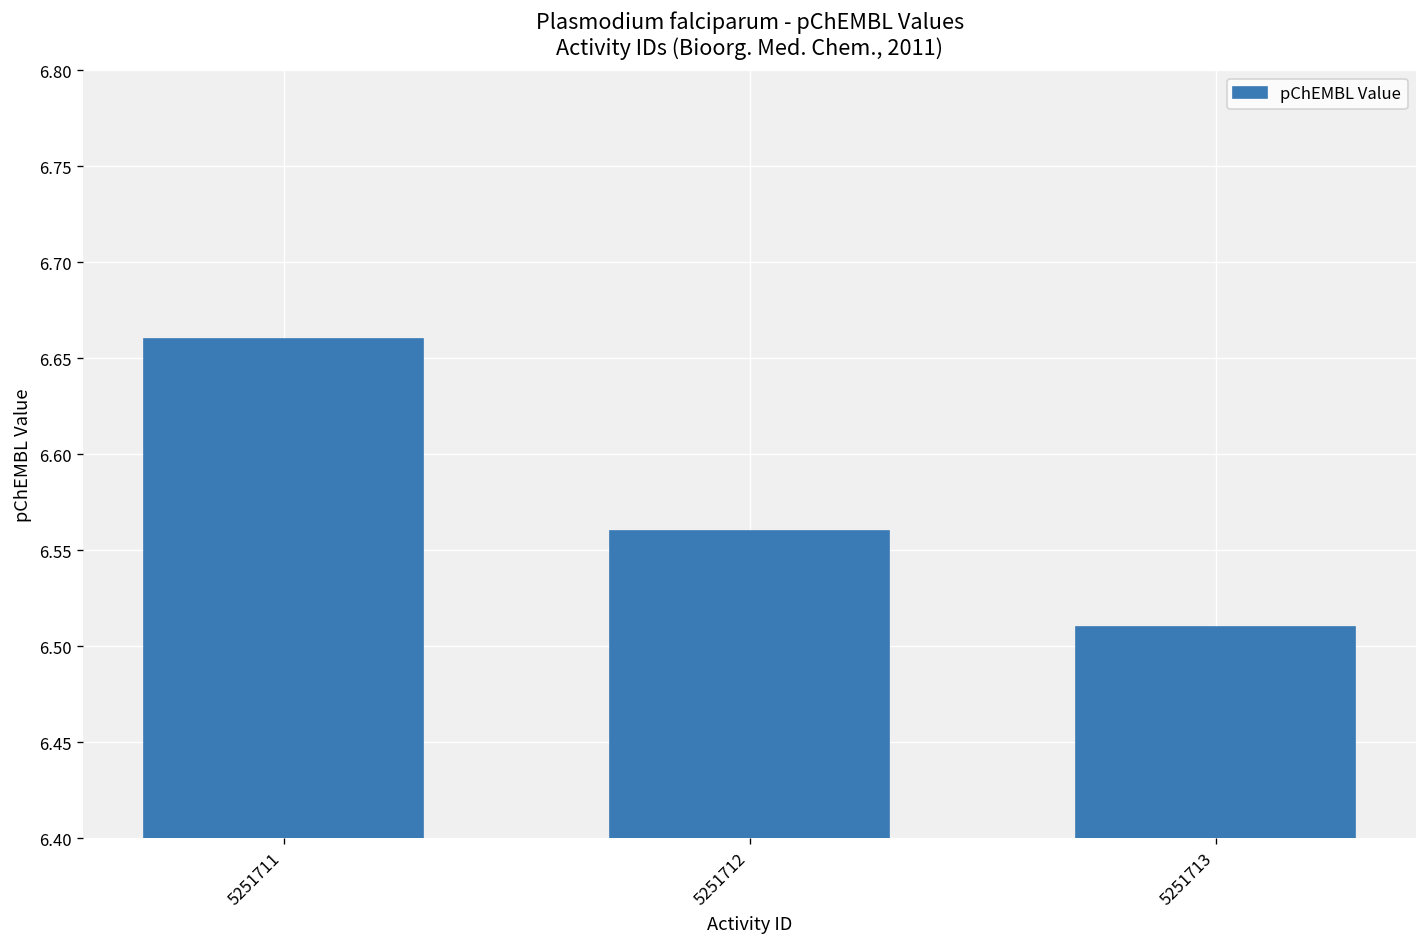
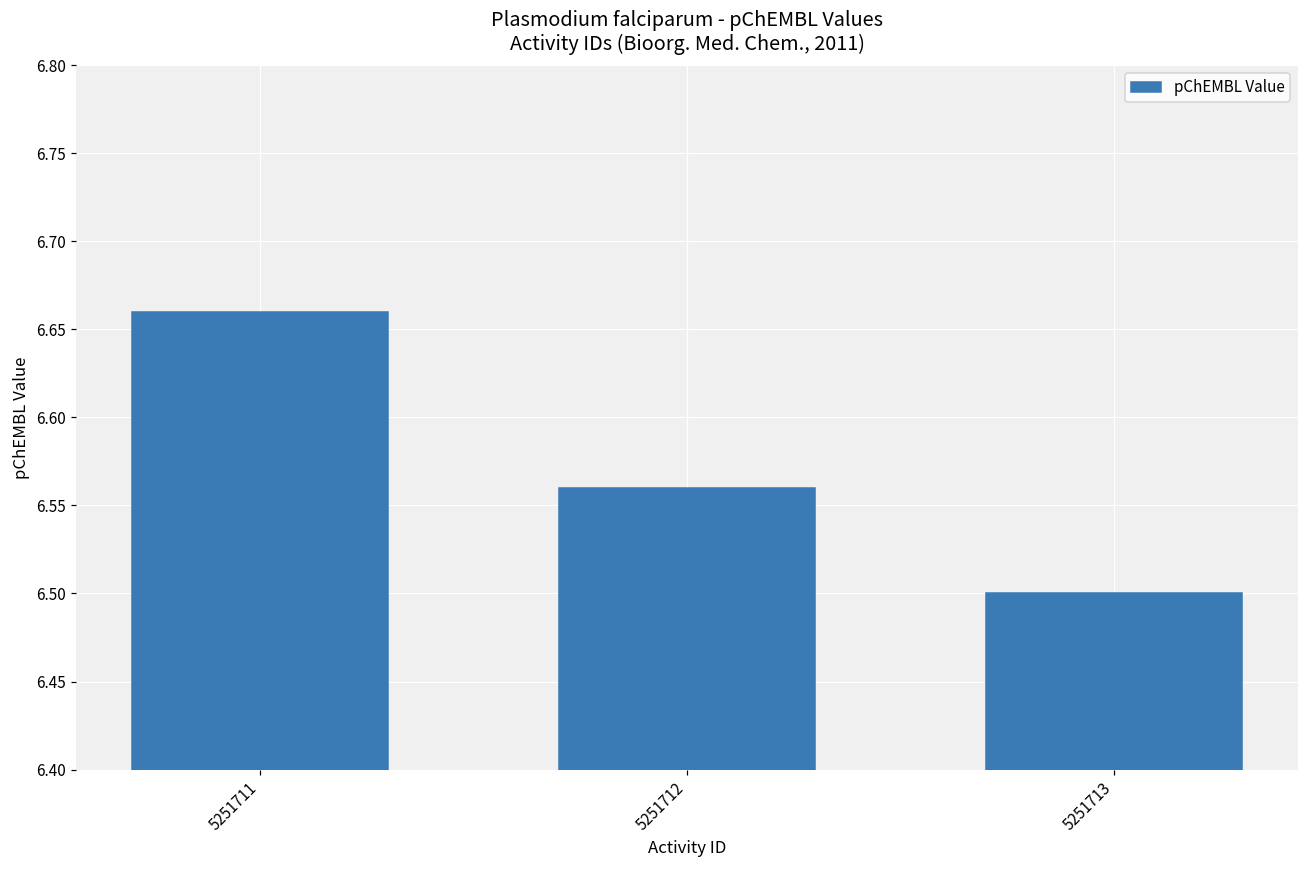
5251713: 6.51 -> 6.50
